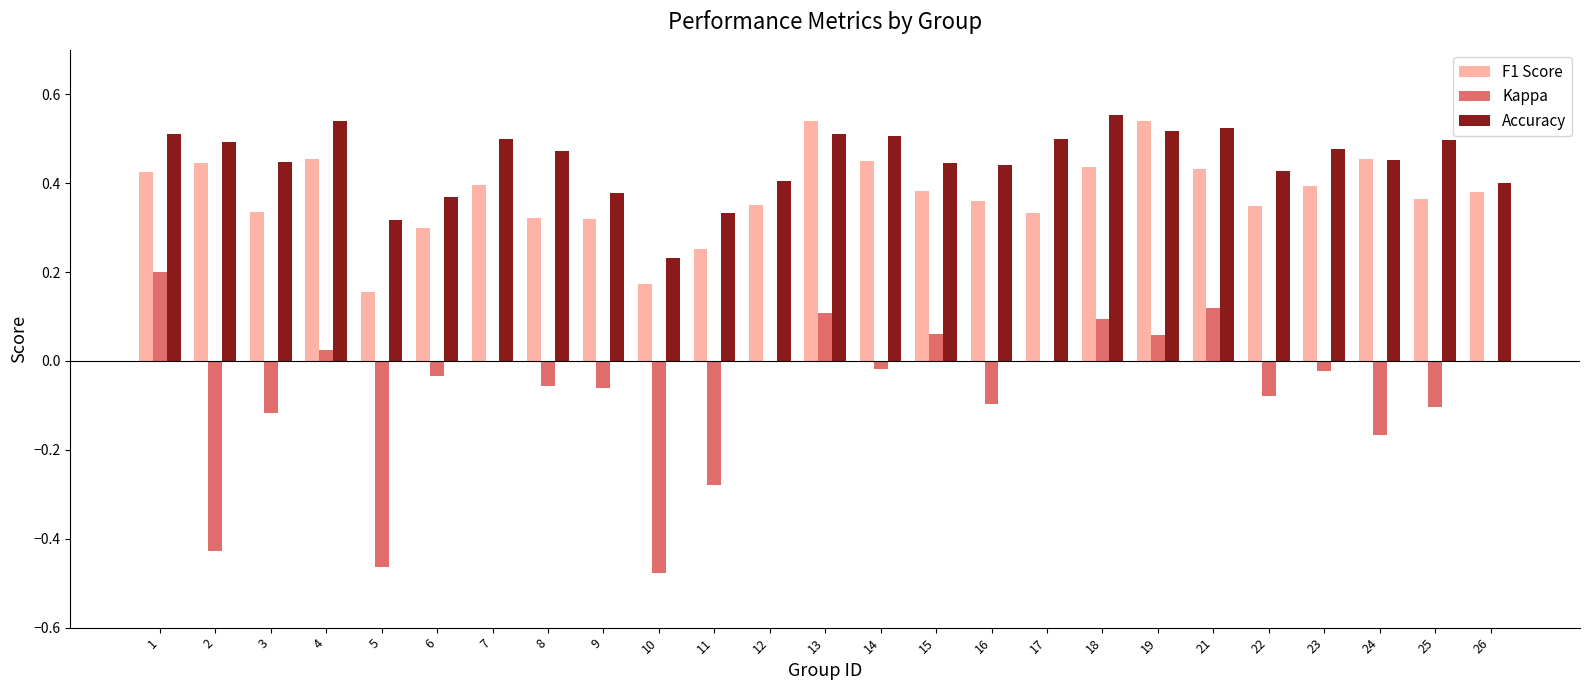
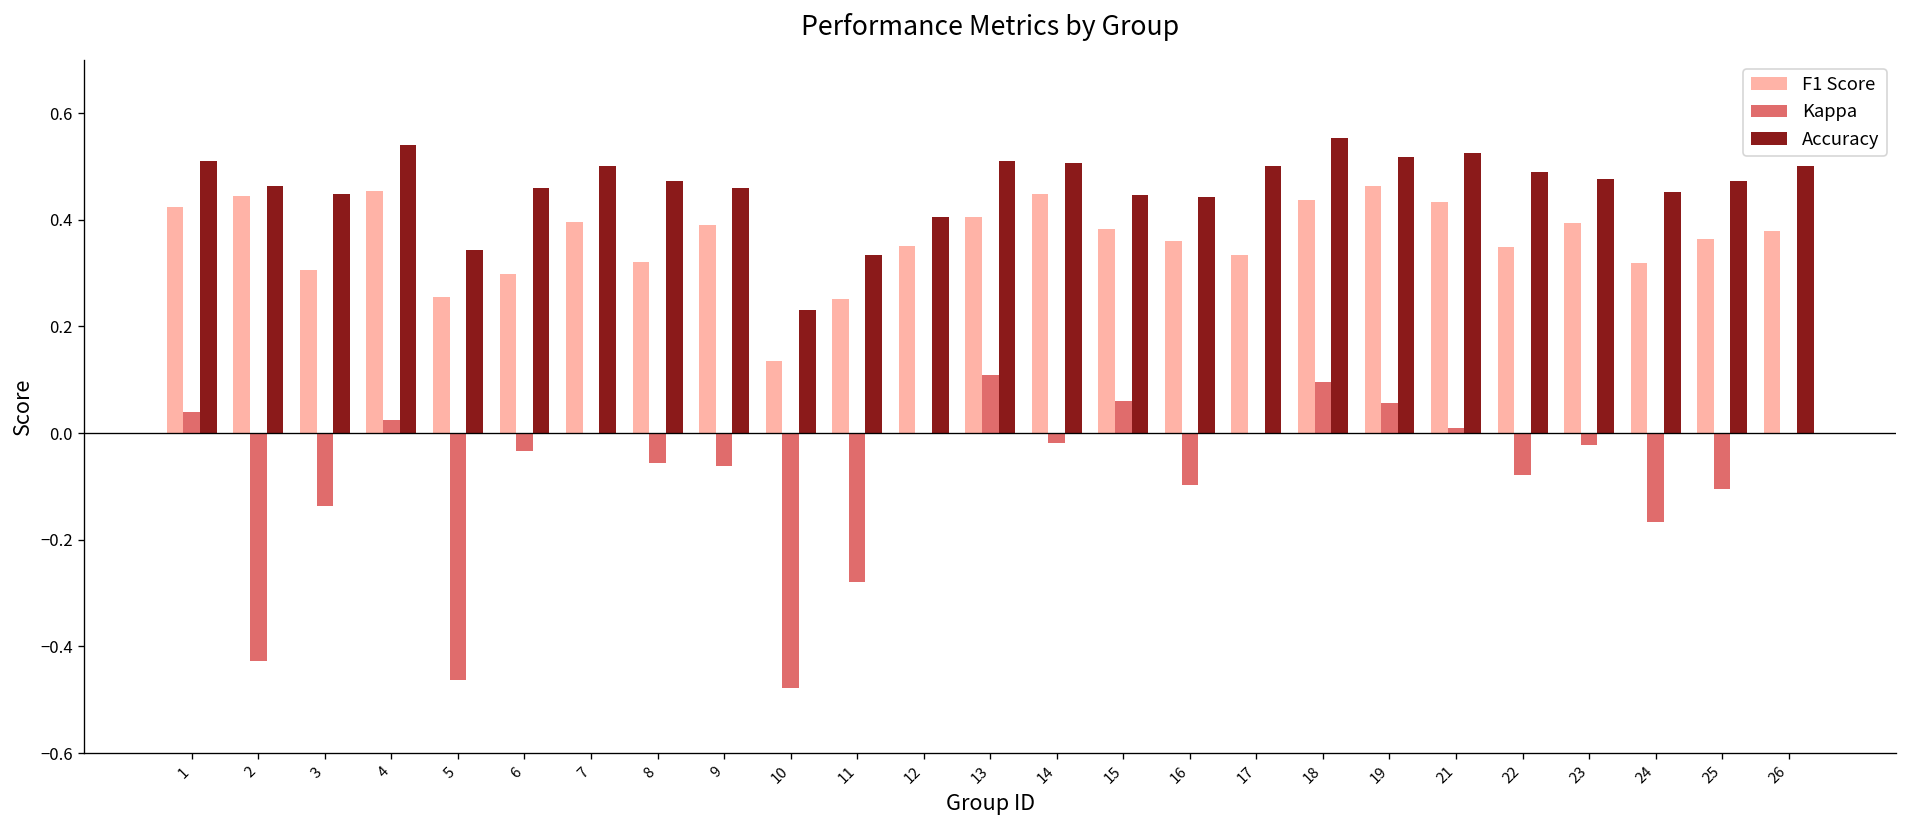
Kappa, 1: 0.20 -> 0.04
Accuracy, 2: 0.49 -> 0.46
F1 Score, 3: 0.34 -> 0.31
Kappa, 3: -0.12 -> -0.14
F1 Score, 5: 0.16 -> 0.26
Accuracy, 5: 0.32 -> 0.34
Accuracy, 6: 0.37 -> 0.46
F1 Score, 9: 0.32 -> 0.39
Accuracy, 9: 0.38 -> 0.46
F1 Score, 10: 0.17 -> 0.14
F1 Score, 13: 0.54 -> 0.41
F1 Score, 19: 0.54 -> 0.46
Kappa, 21: 0.12 -> 0.01
Accuracy, 22: 0.43 -> 0.49
F1 Score, 24: 0.45 -> 0.32
Accuracy, 25: 0.50 -> 0.47
Accuracy, 26: 0.4 -> 0.5
